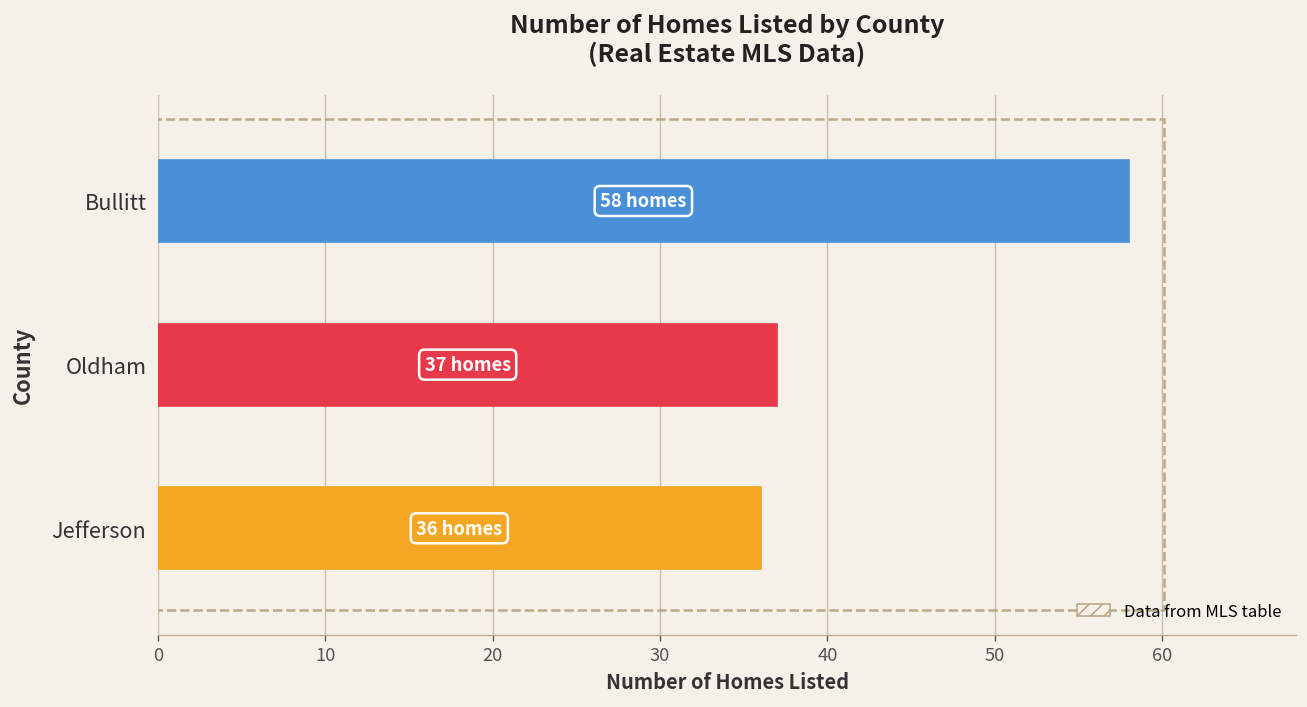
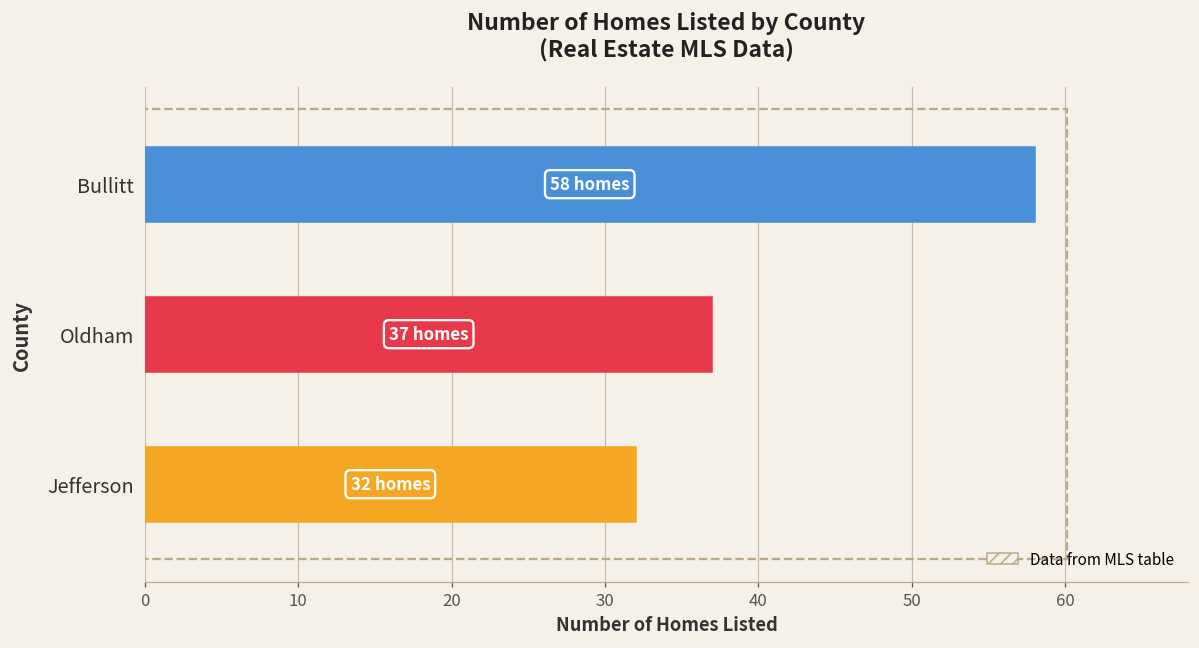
Jefferson: 36 -> 32
